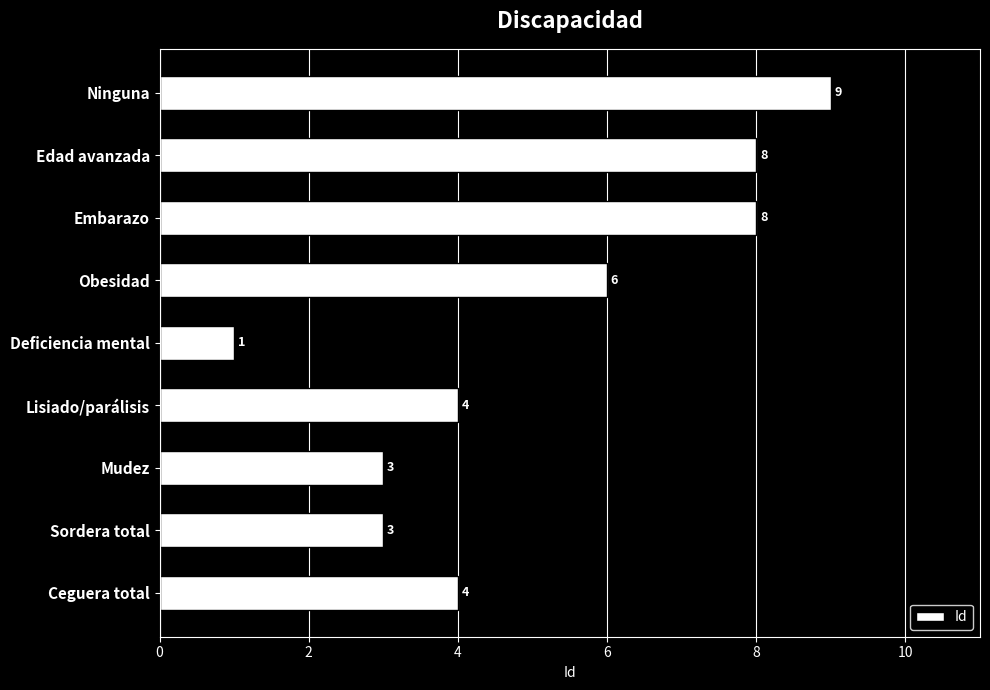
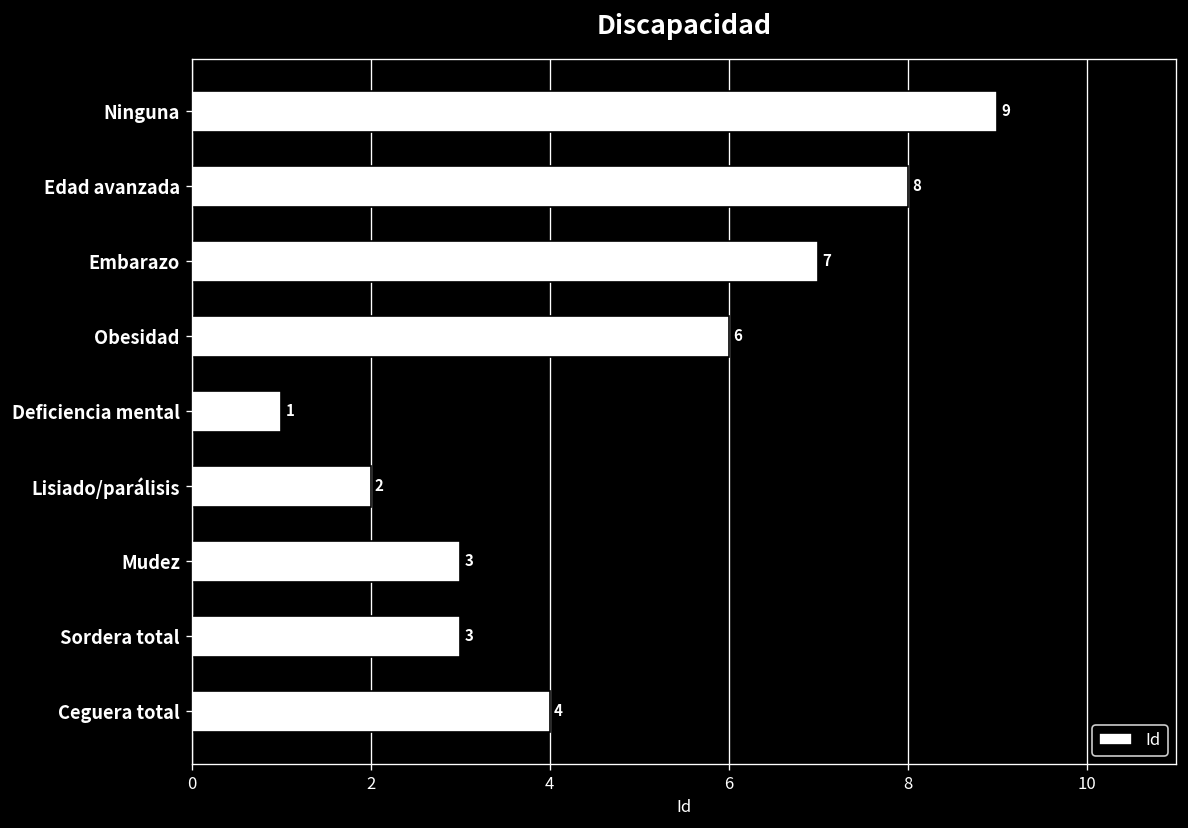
Embarazo: 8 -> 7
Lisiado/parálisis: 4 -> 2
